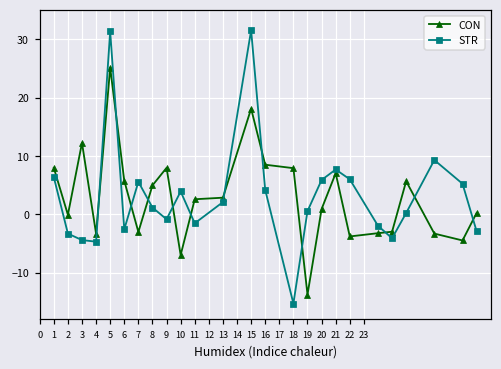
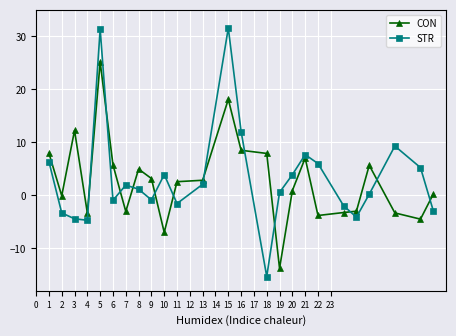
STR, 6: -3 -> -1
STR, 7: 6 -> 2
CON, 9: 8 -> 3
STR, 16: 4 -> 12
STR, 20: 6 -> 4
